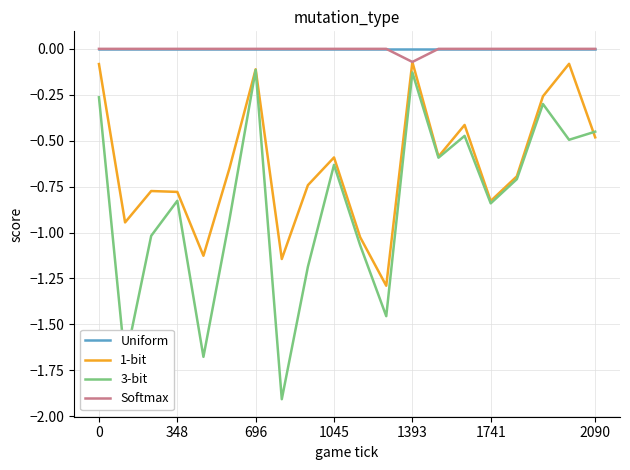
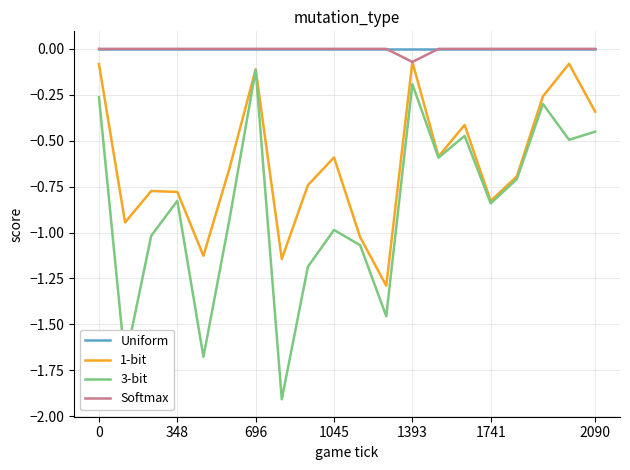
3-bit, 1045: -0.63 -> -0.99
3-bit, 1393: -0.13 -> -0.19
1-bit, 2090: -0.48 -> -0.34
